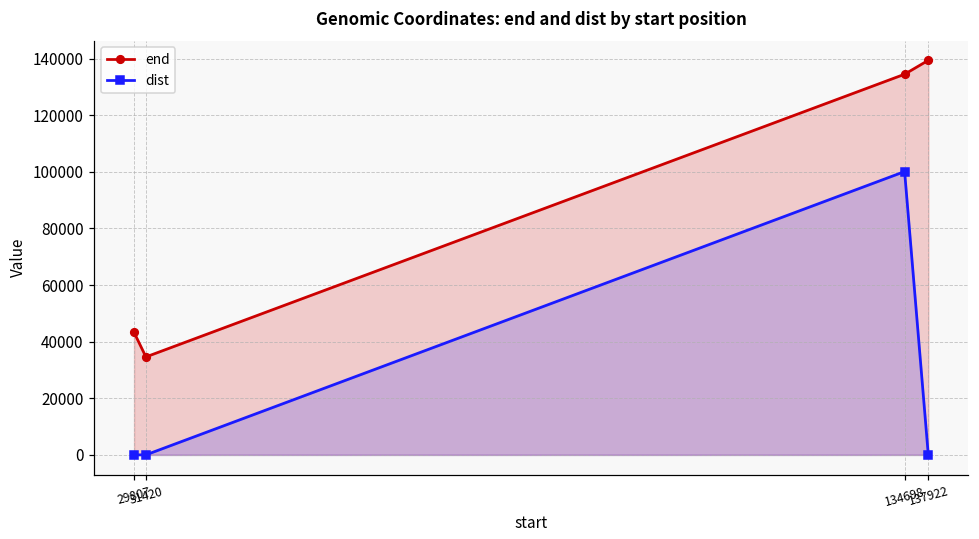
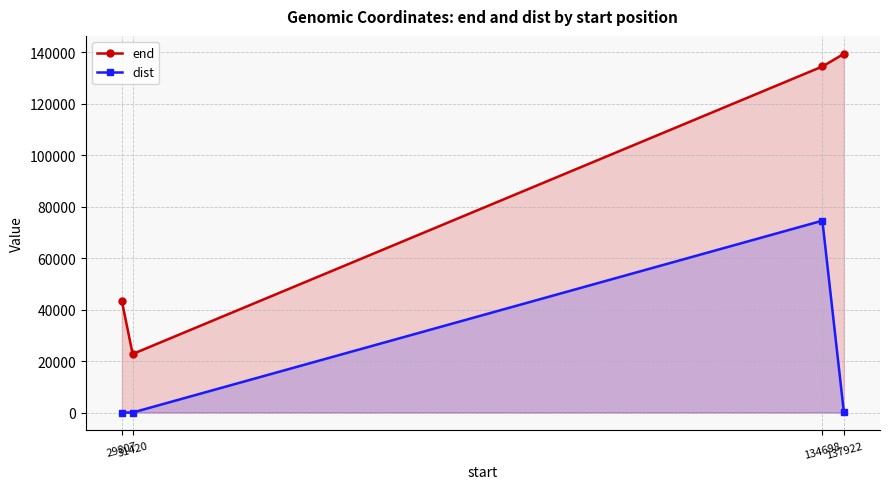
end, 31420: 35000 -> 23000
dist, 134698: 100000 -> 75000
